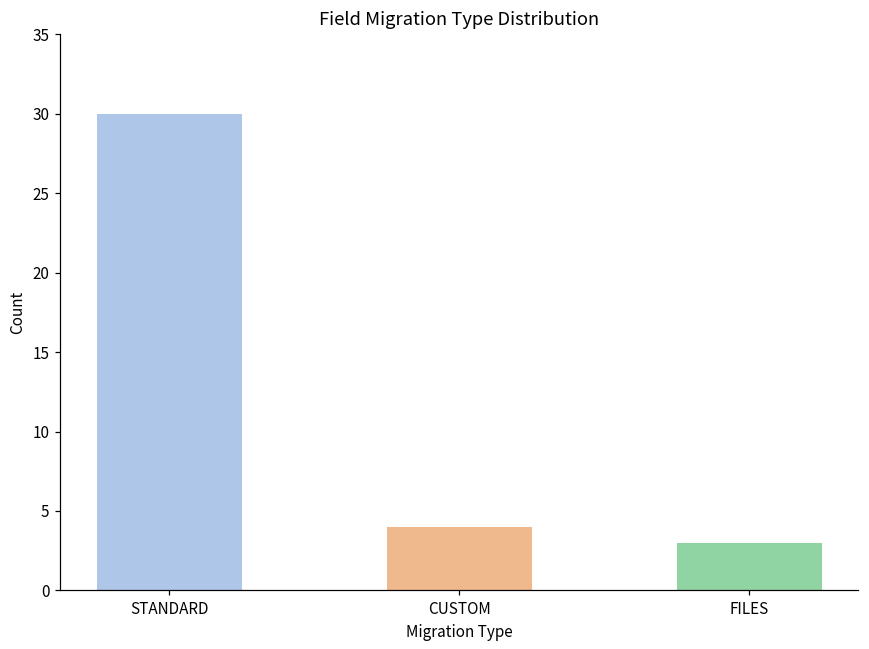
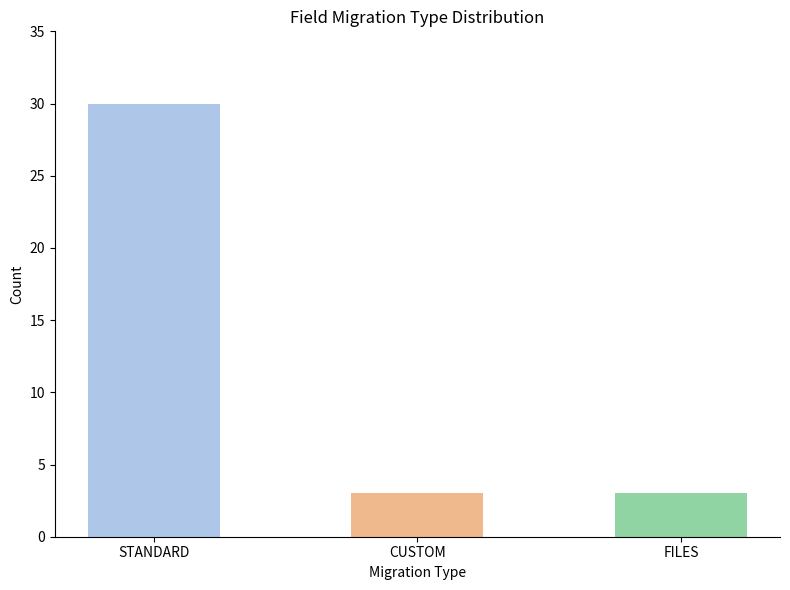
CUSTOM: 4 -> 3
